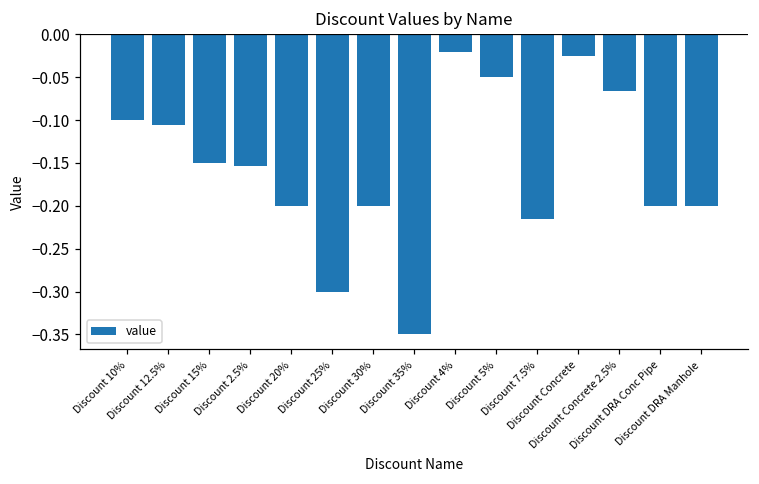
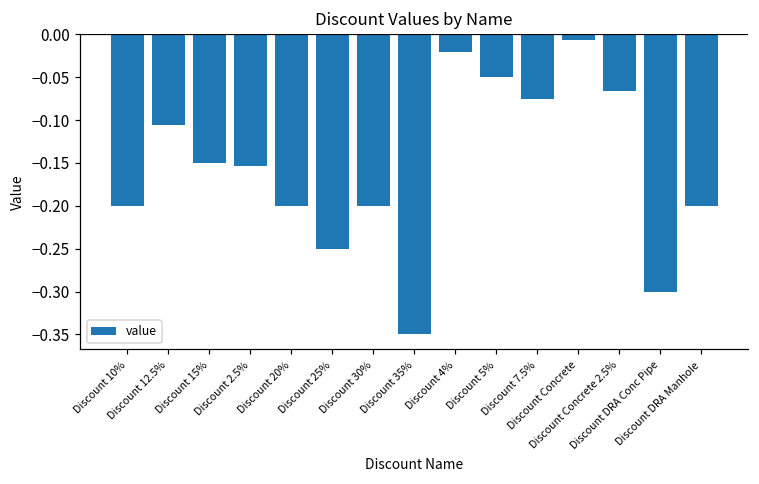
Discount 10%: -0.1 -> -0.2
Discount 25%: -0.30 -> -0.25
Discount 7.5%: -0.22 -> -0.08
Discount Concrete: -0.03 -> -0.01
Discount DRA Conc Pipe: -0.2 -> -0.3
